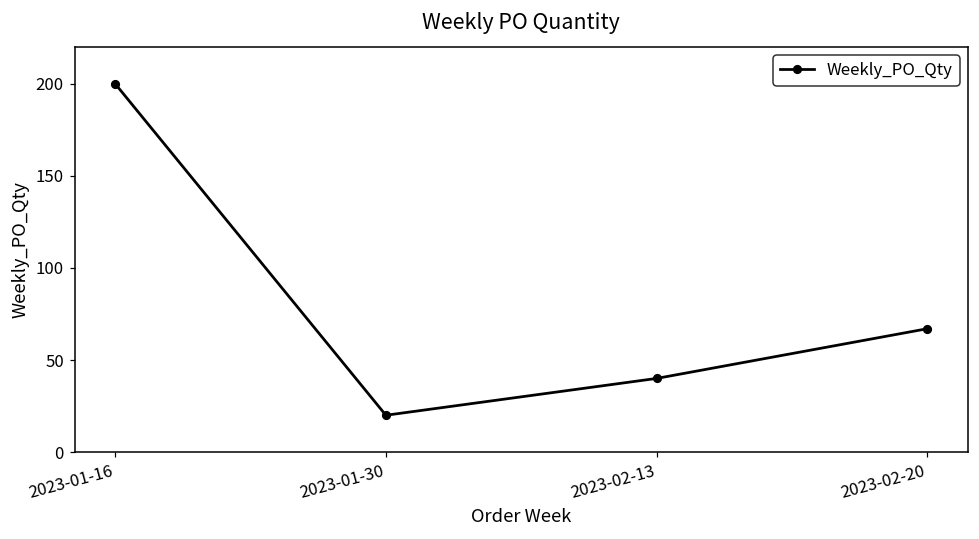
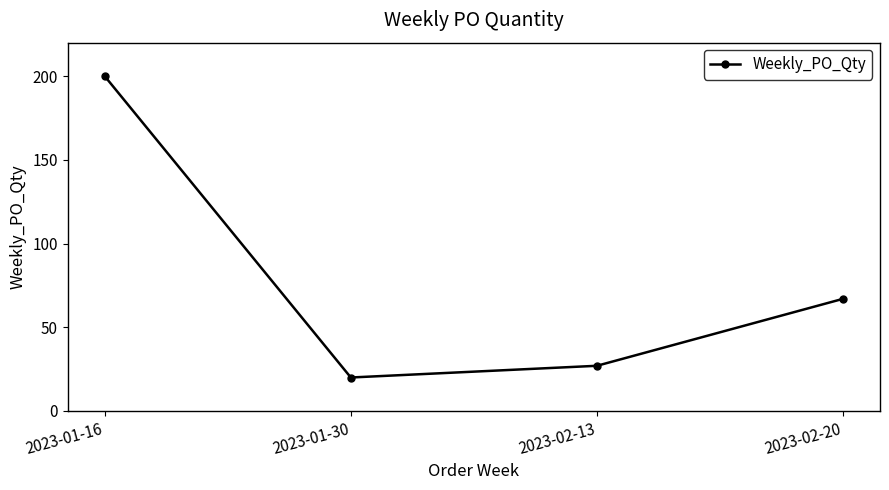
2023-02-13: 40 -> 27
